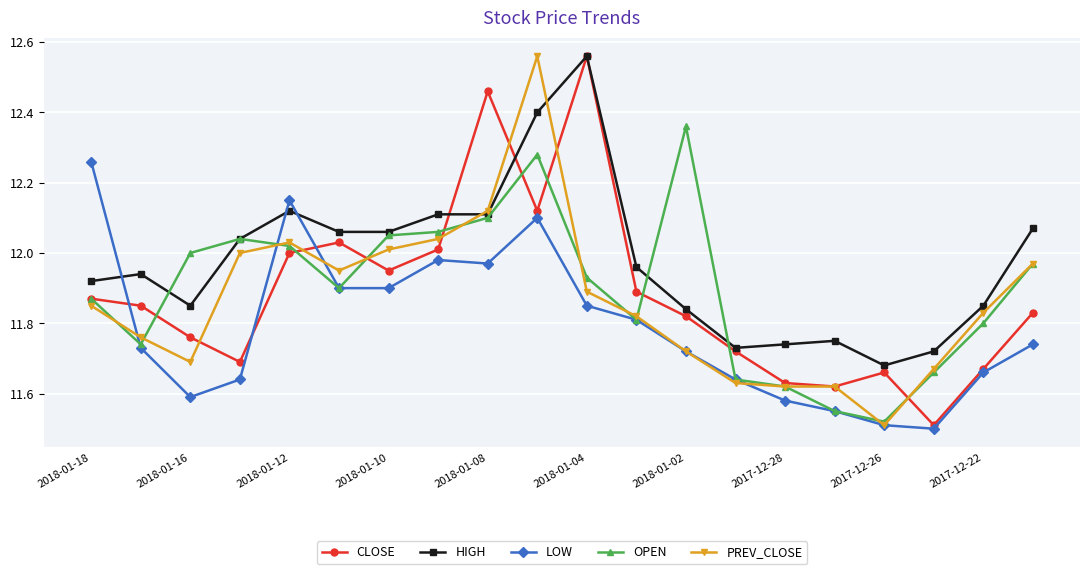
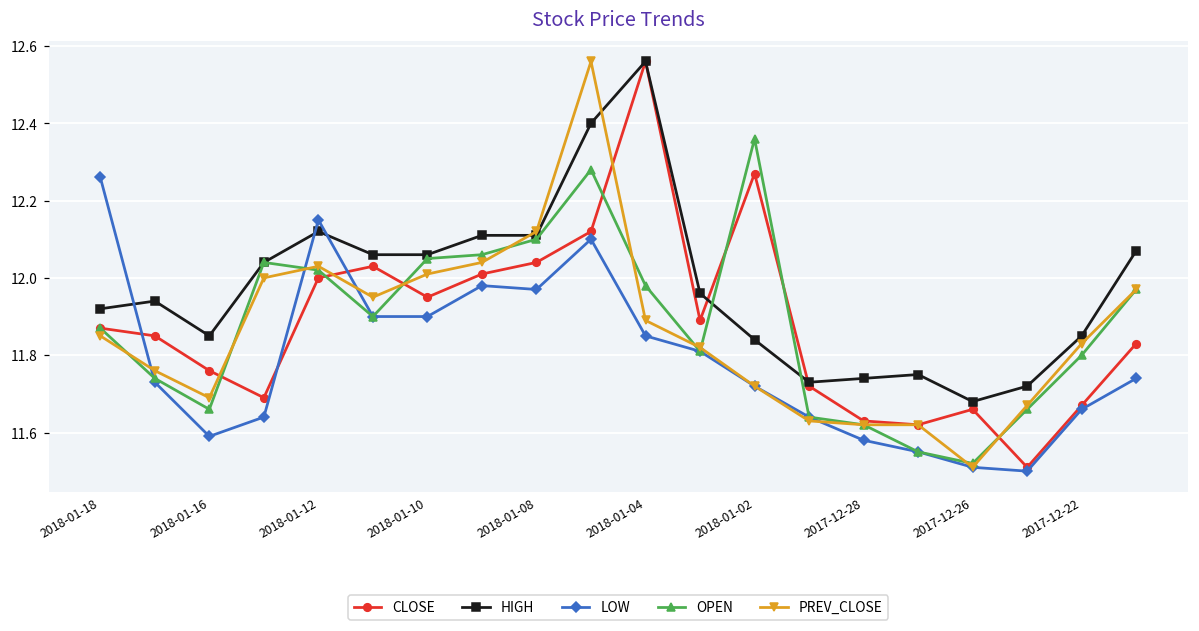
OPEN, 2018-01-16: 12.00 -> 11.66
CLOSE, 2018-01-08: 12.46 -> 12.04
OPEN, 2018-01-04: 11.93 -> 11.98
CLOSE, 2018-01-02: 11.82 -> 12.27
